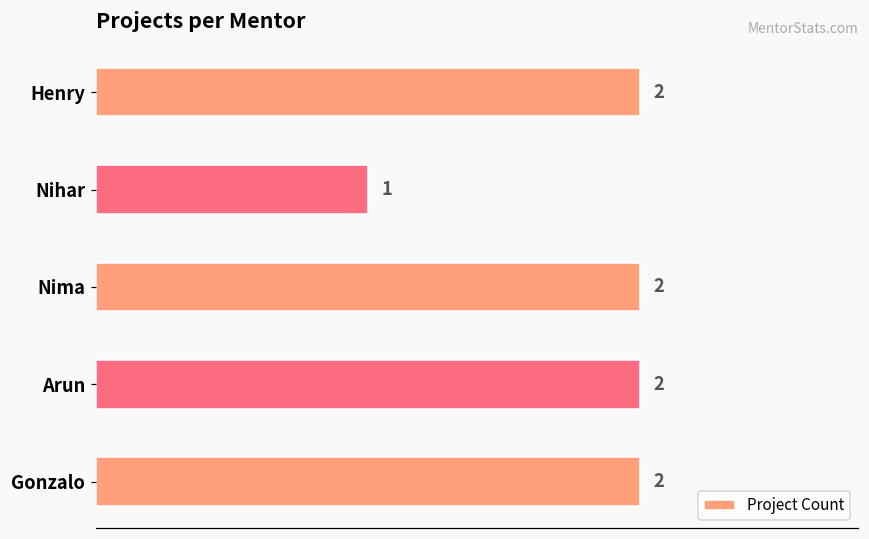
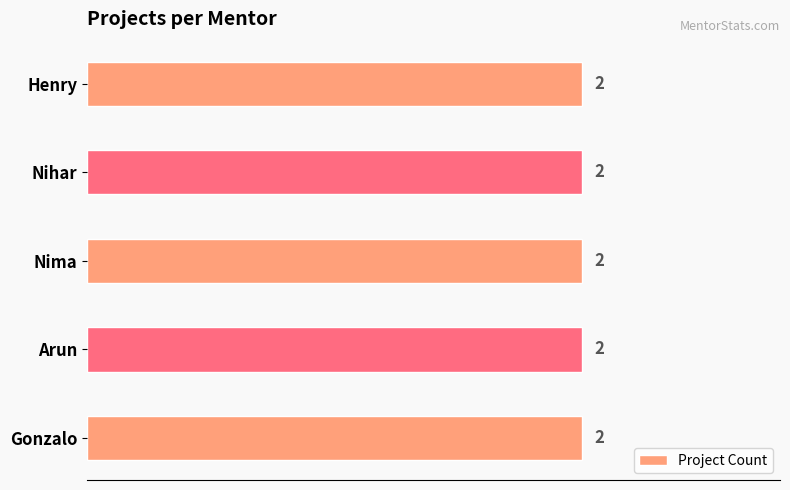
Nihar: 1 -> 2
